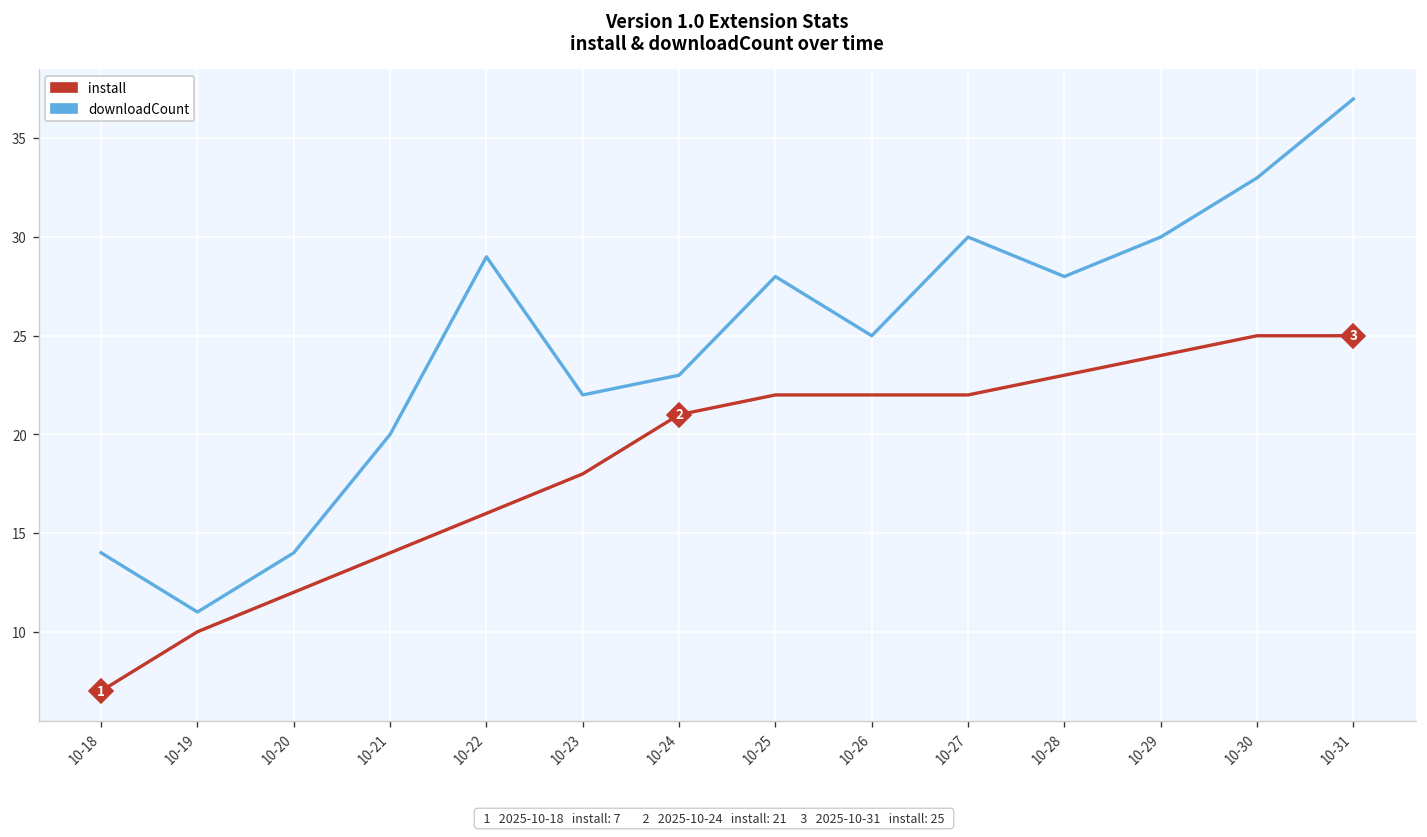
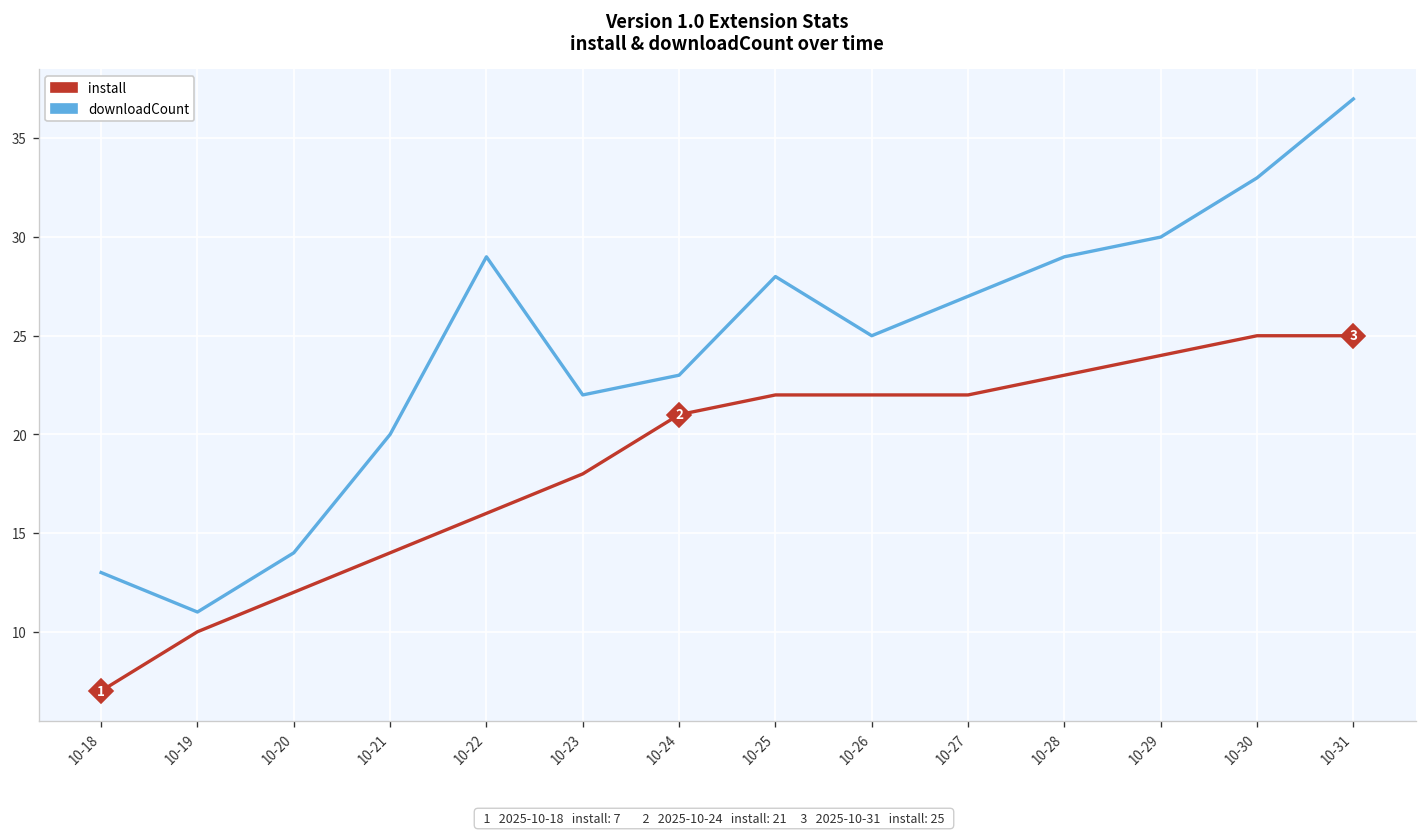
downloadCount, 10-18: 14 -> 13
downloadCount, 10-27: 30 -> 27
downloadCount, 10-28: 28 -> 29
